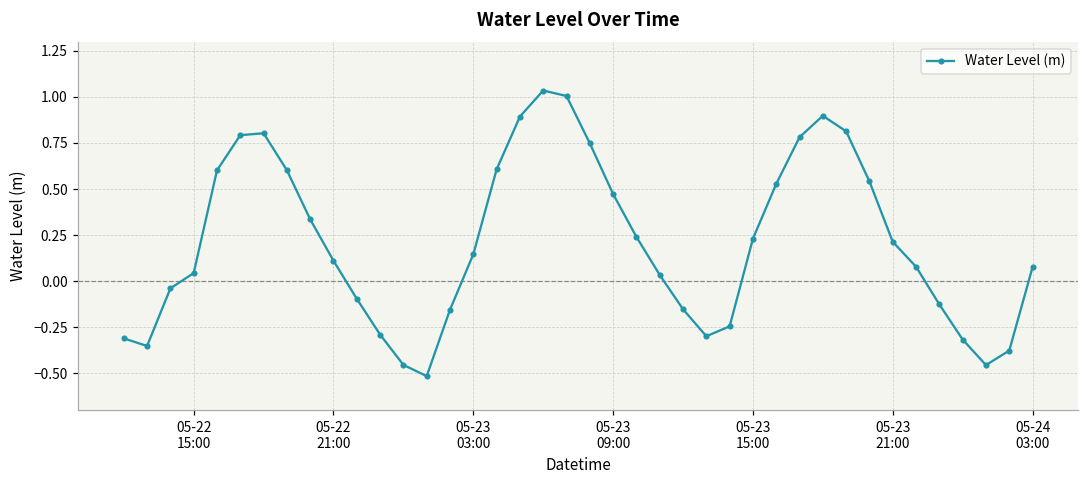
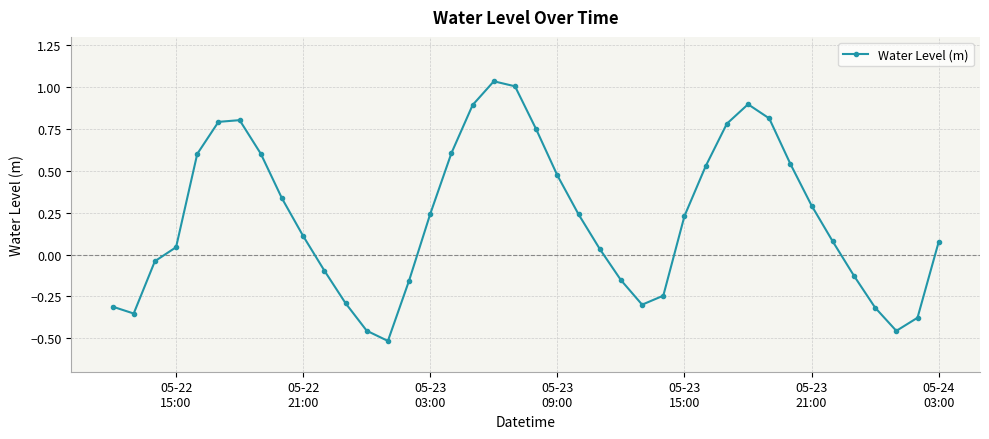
05-23 03:00: 0.15 -> 0.24
05-23 21:00: 0.21 -> 0.29
